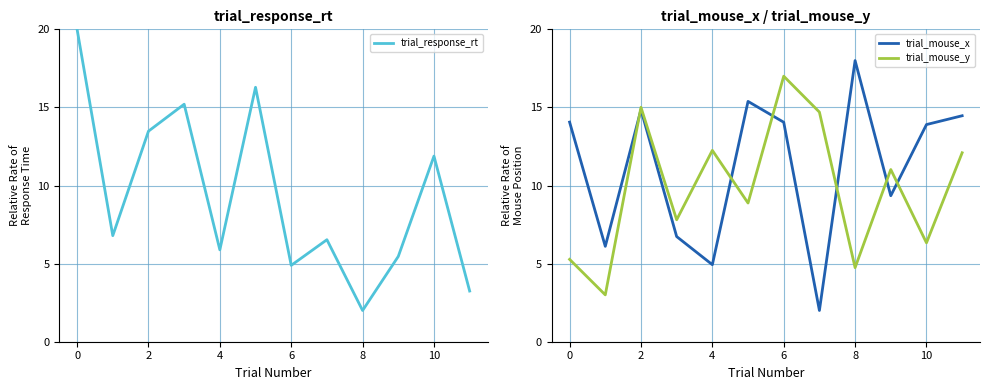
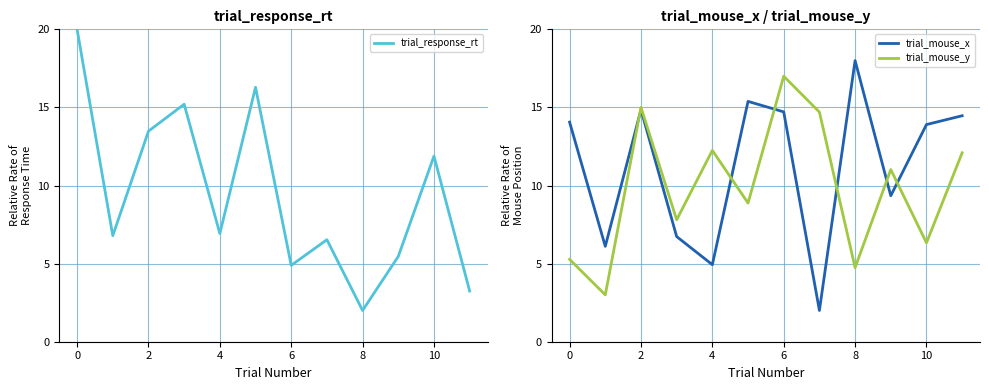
trial_response_rt, 4: 5.9 -> 6.9
trial_mouse_x / trial_mouse_y, trial_mouse_x, 6: 14.1 -> 14.7
